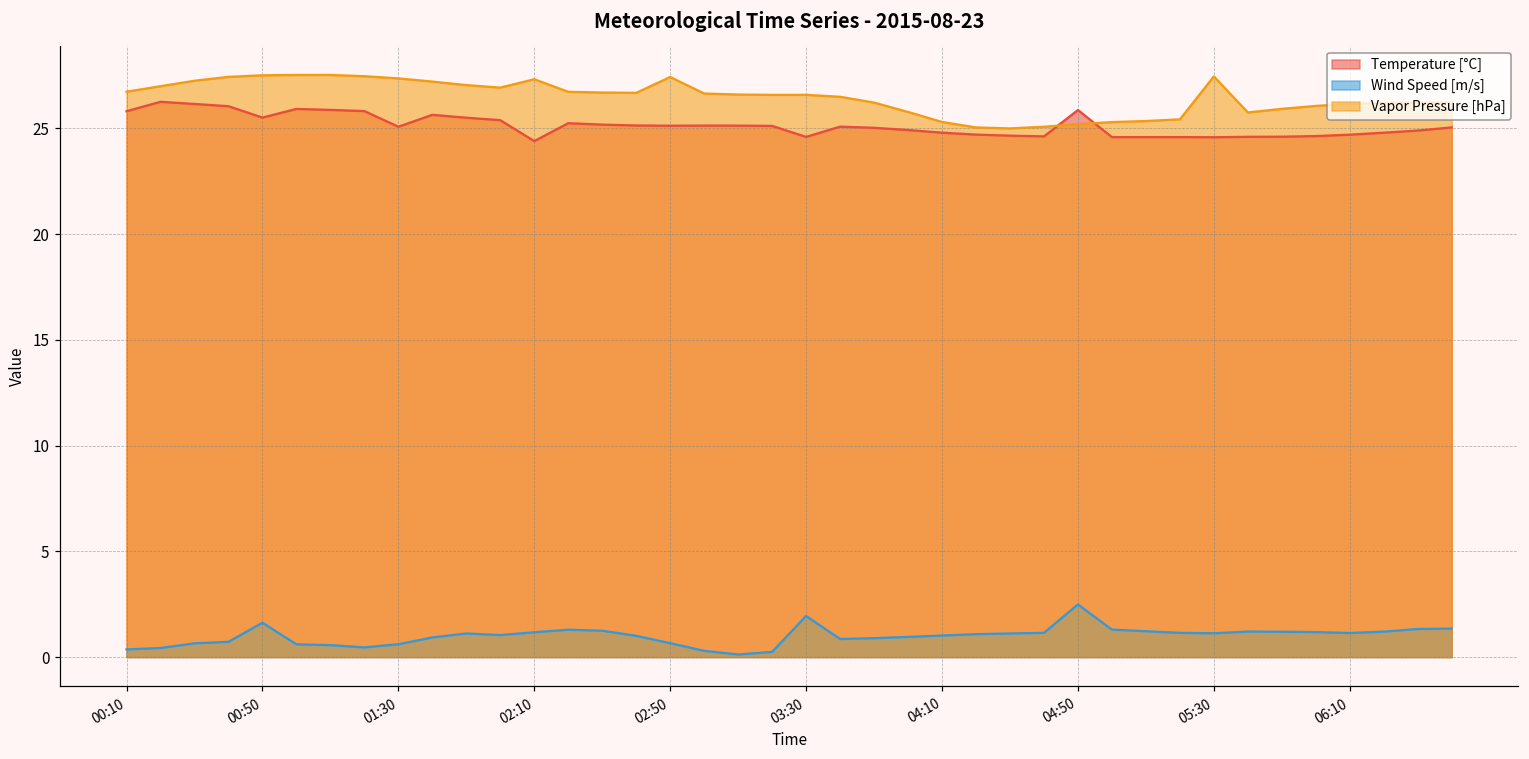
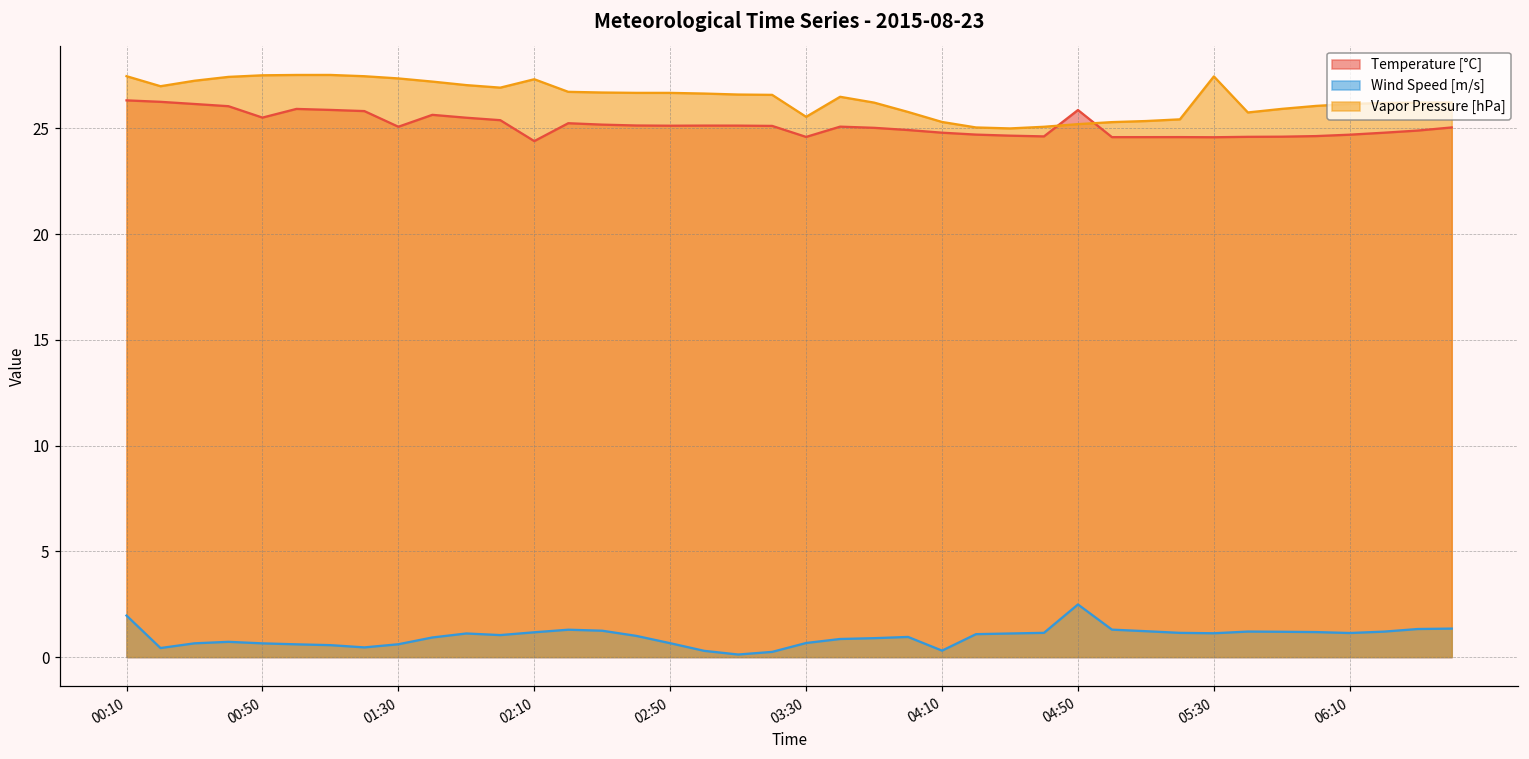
Temperature [°C], 00:10: 25.8 -> 26.3
Wind Speed [m/s], 00:10: 0.4 -> 2.0
Vapor Pressure [hPa], 00:10: 26.7 -> 27.5
Wind Speed [m/s], 00:50: 1.6 -> 0.6
Vapor Pressure [hPa], 02:50: 27.4 -> 26.7
Wind Speed [m/s], 03:30: 1.9 -> 0.7
Vapor Pressure [hPa], 03:30: 26.6 -> 25.5
Wind Speed [m/s], 04:10: 1.0 -> 0.3
